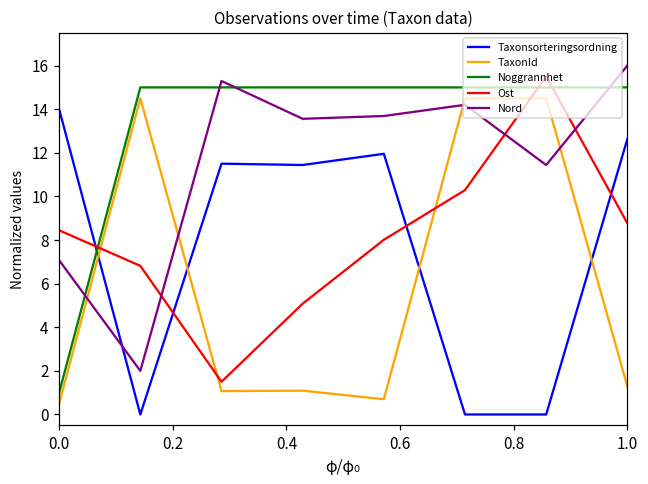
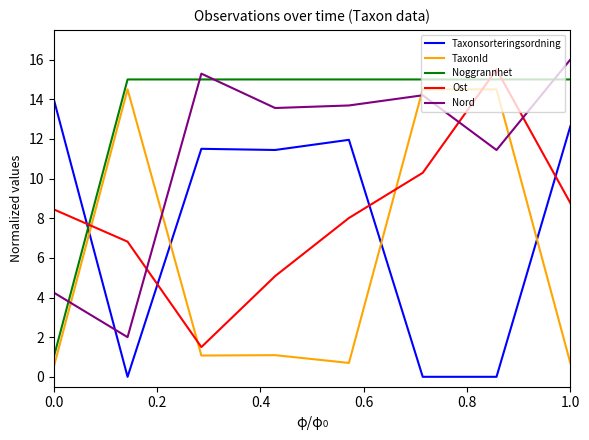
Nord, 0.0: 7.1 -> 4.2
TaxonId, 1.0: 1.3 -> 0.7
